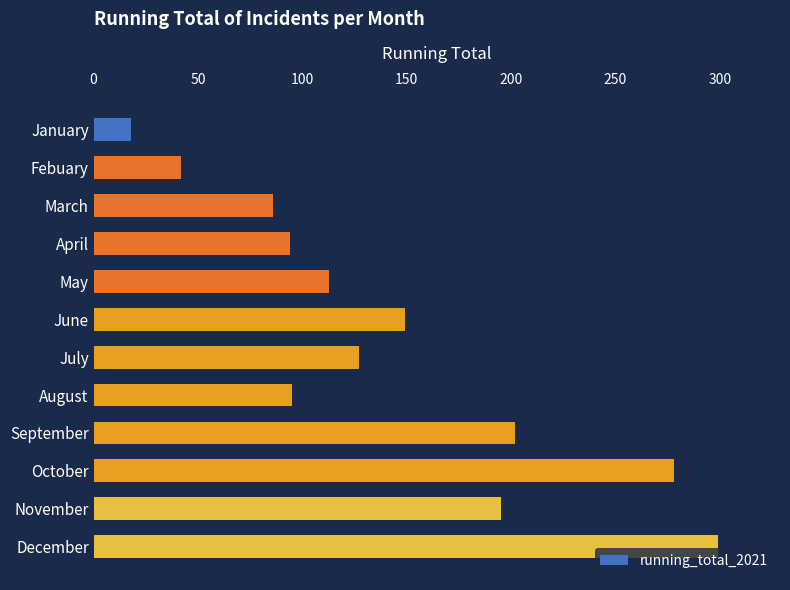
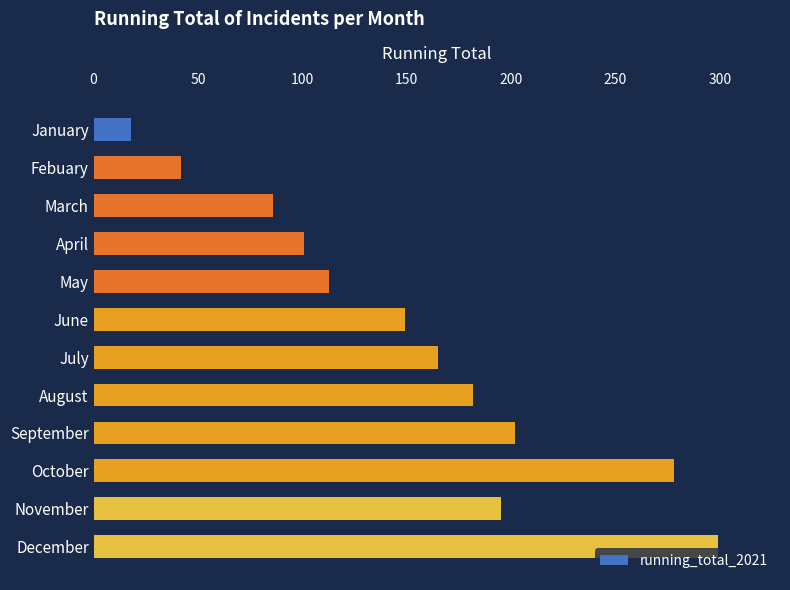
April: 94 -> 101
July: 127 -> 165
August: 95 -> 182
